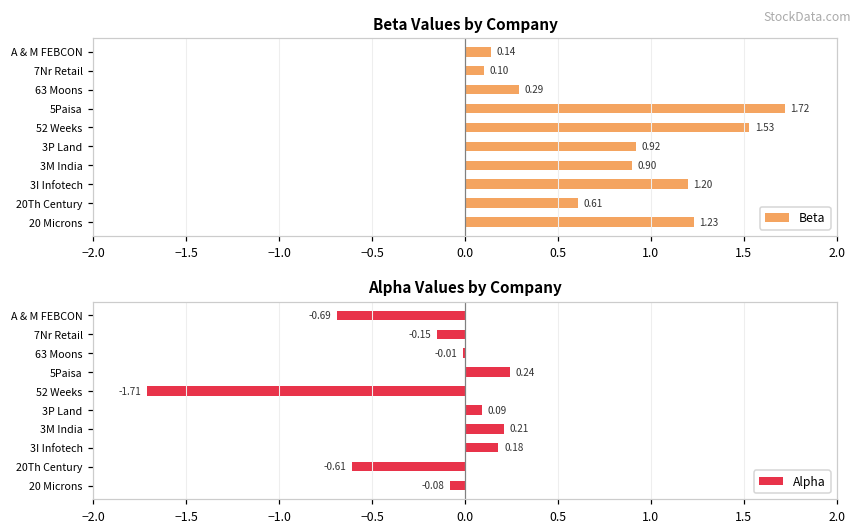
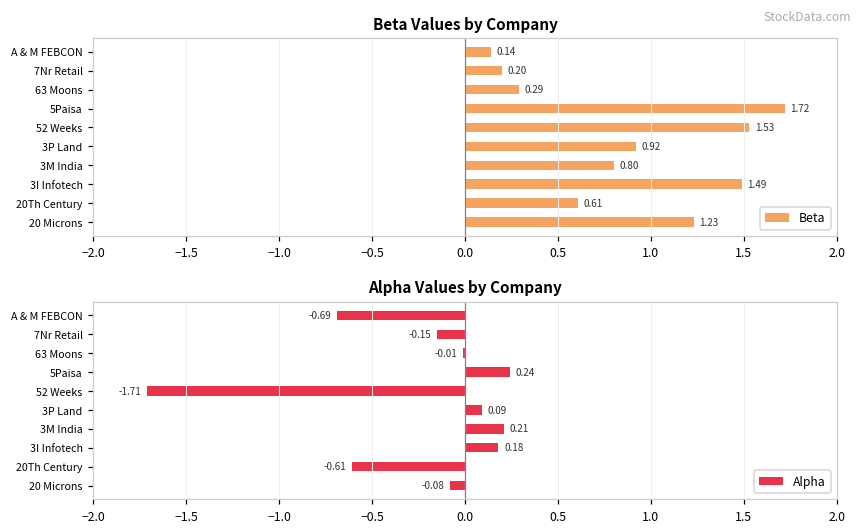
Beta Values by Company, 7Nr Retail: 0.10 -> 0.20
Beta Values by Company, 3M India: 0.90 -> 0.80
Beta Values by Company, 3I Infotech: 1.20 -> 1.49
